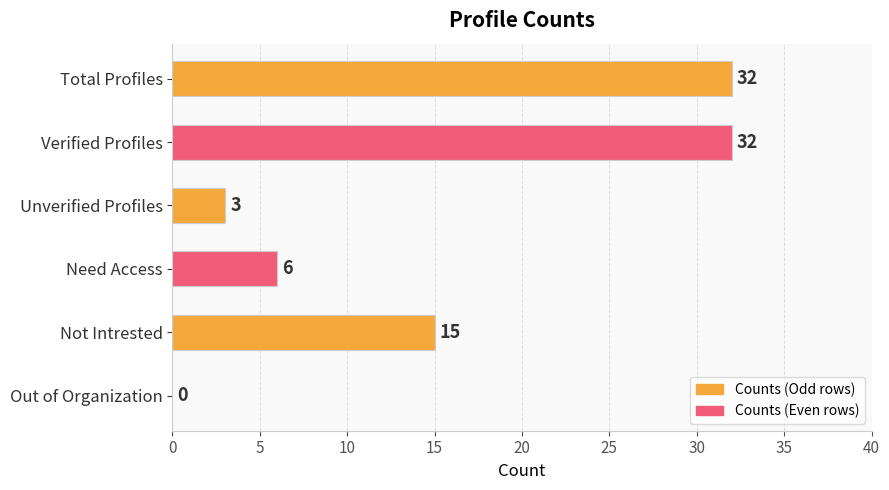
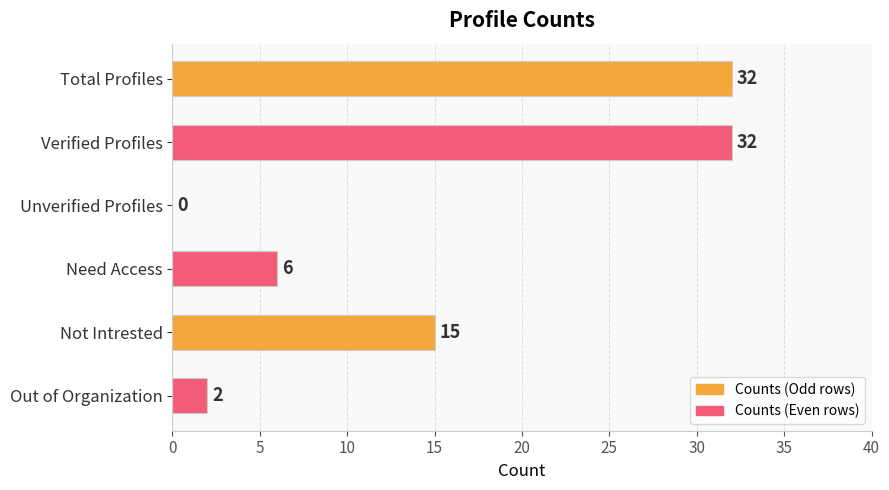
Unverified Profiles: 3 -> 0
Out of Organization: 0 -> 2
